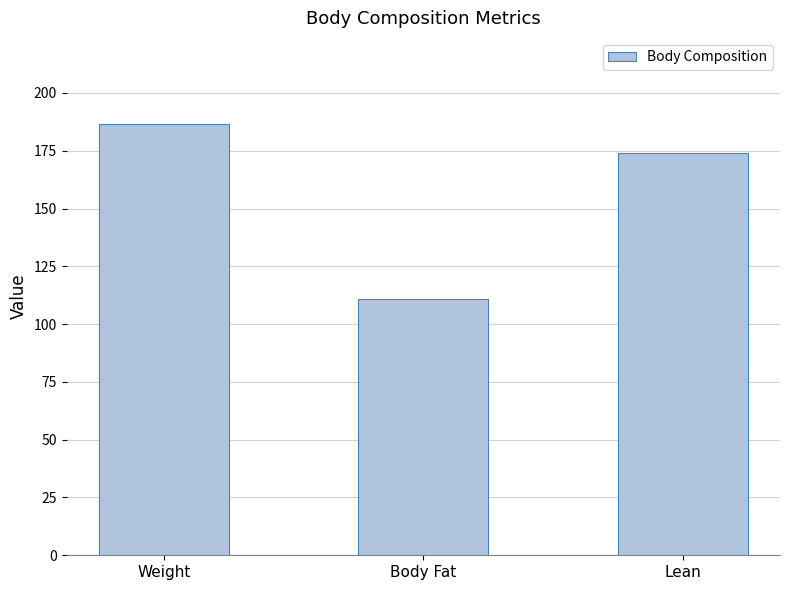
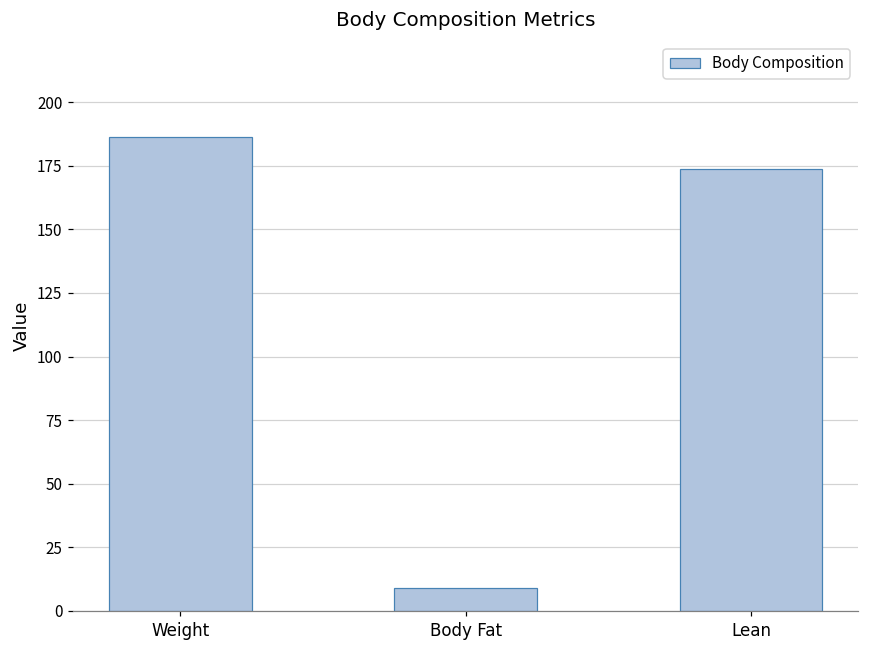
Body Fat: 111 -> 9
